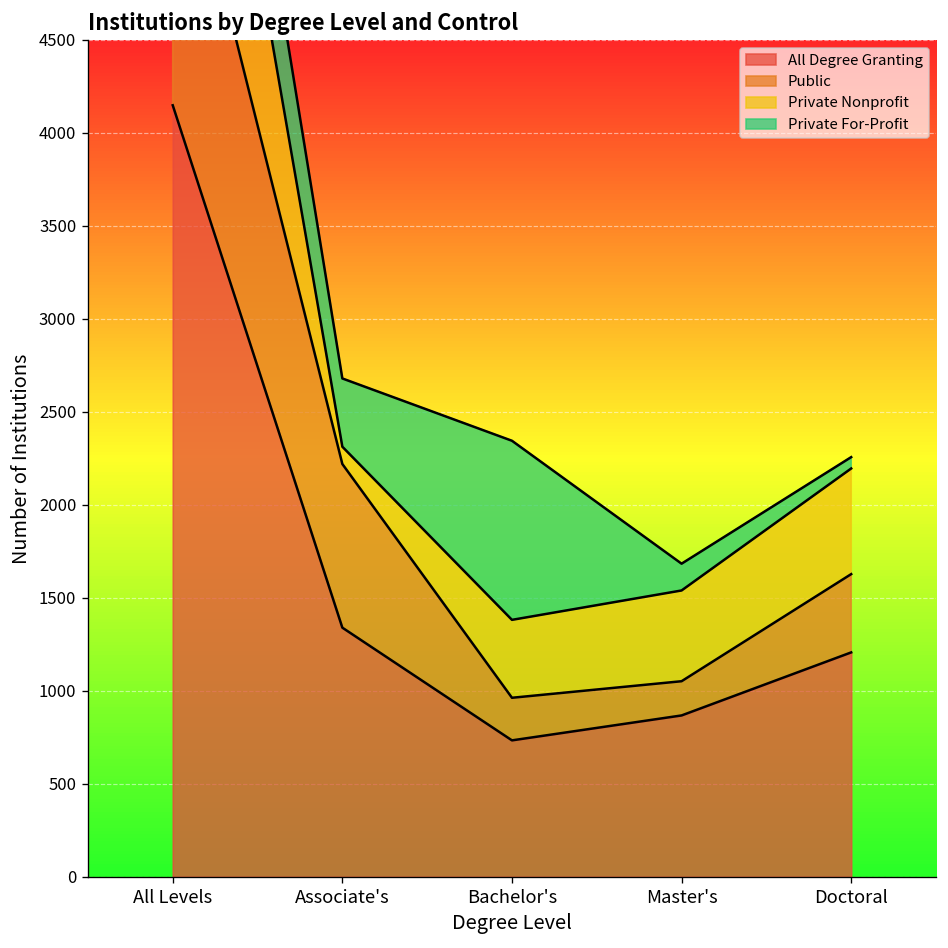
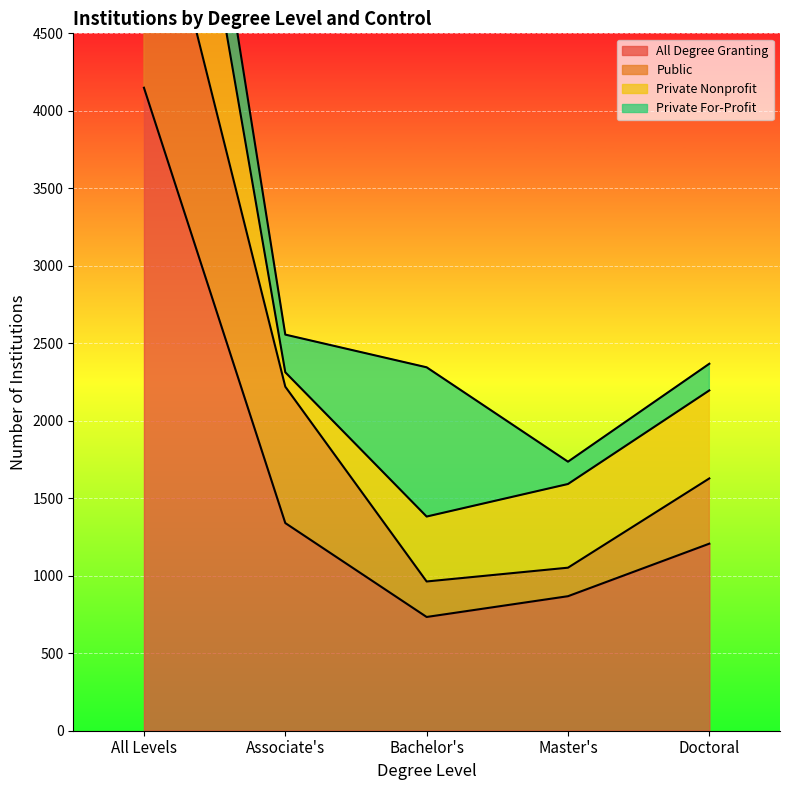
Private For-Profit, Associate's: 370 -> 240
Private Nonprofit, Master's: 490 -> 540
Private For-Profit, Doctoral: 60 -> 170
